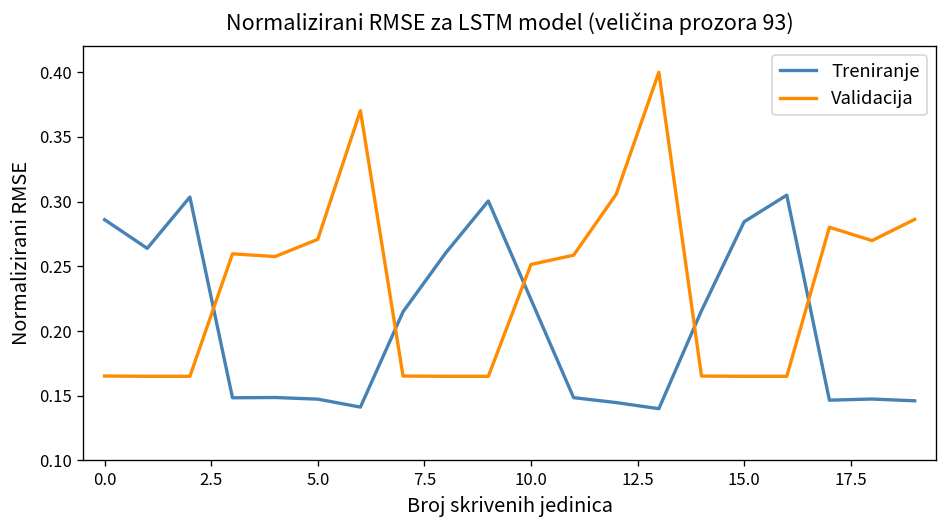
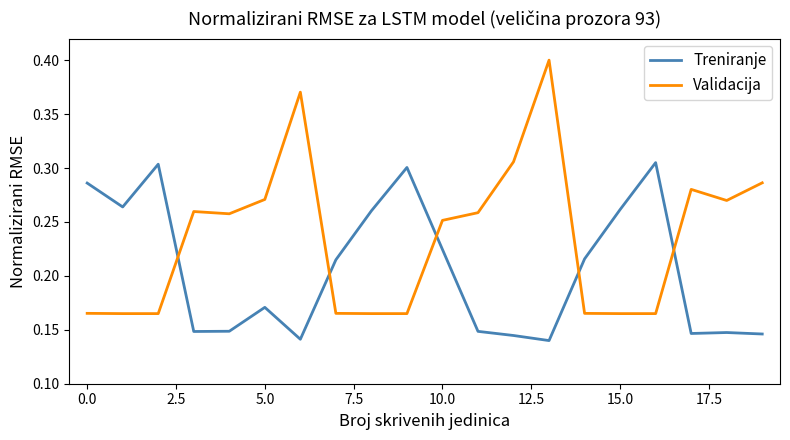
Treniranje, 5.0: 0.147 -> 0.171
Treniranje, 15.0: 0.284 -> 0.261
